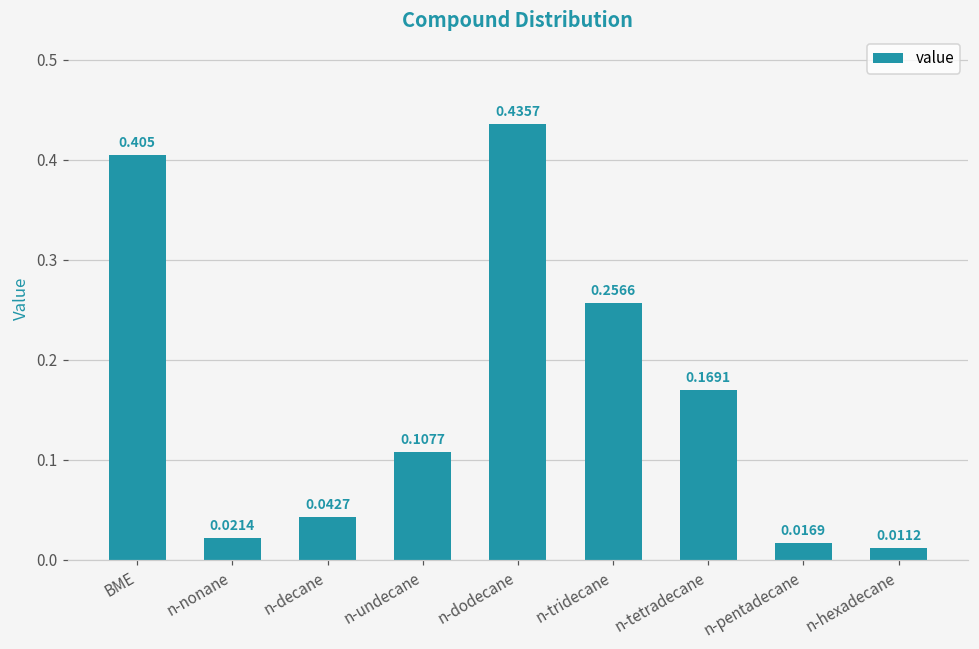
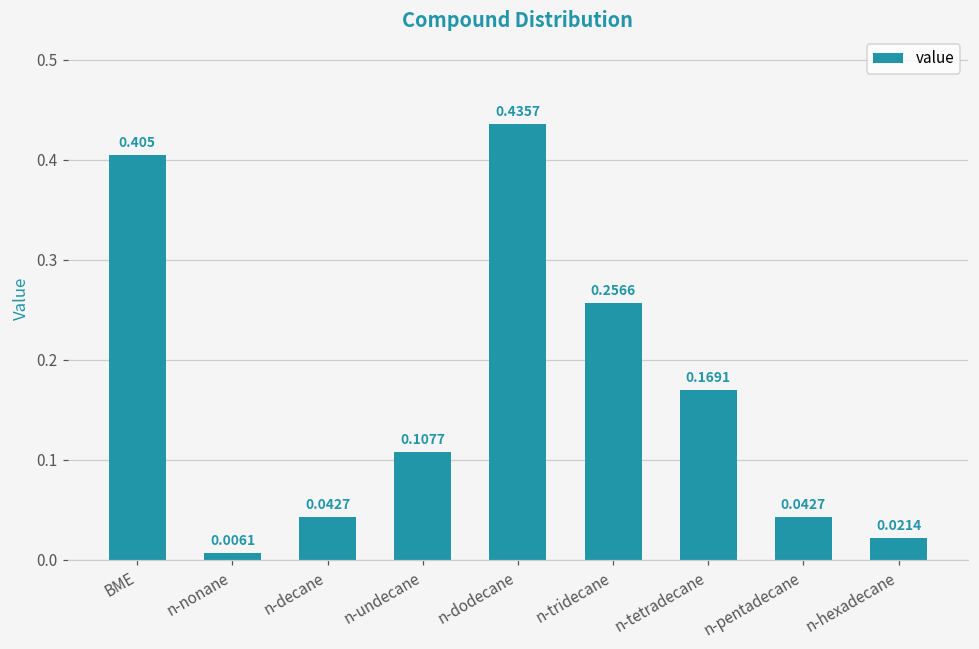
n-nonane: 0.0214 -> 0.0061
n-pentadecane: 0.0169 -> 0.0427
n-hexadecane: 0.0112 -> 0.0214
